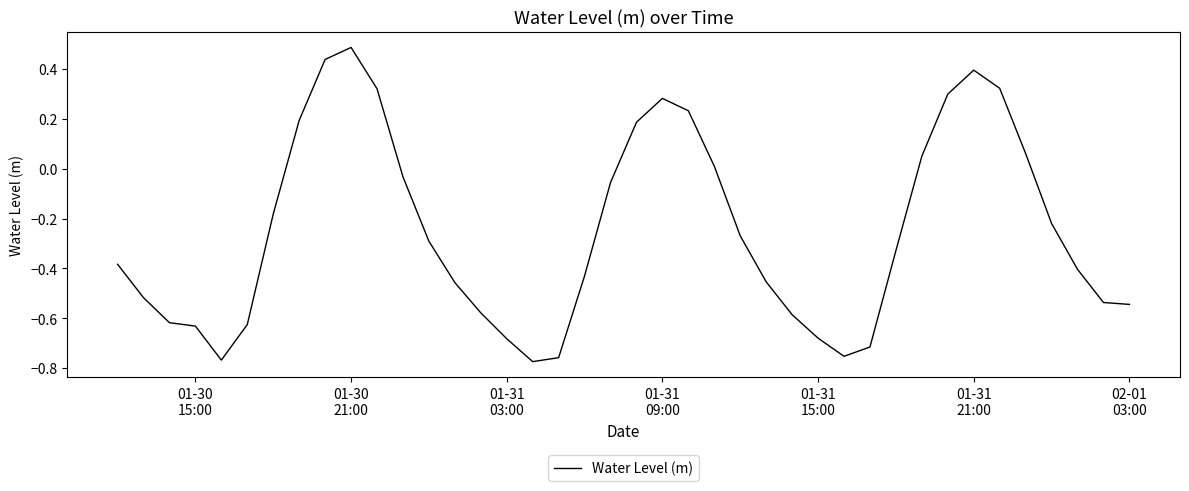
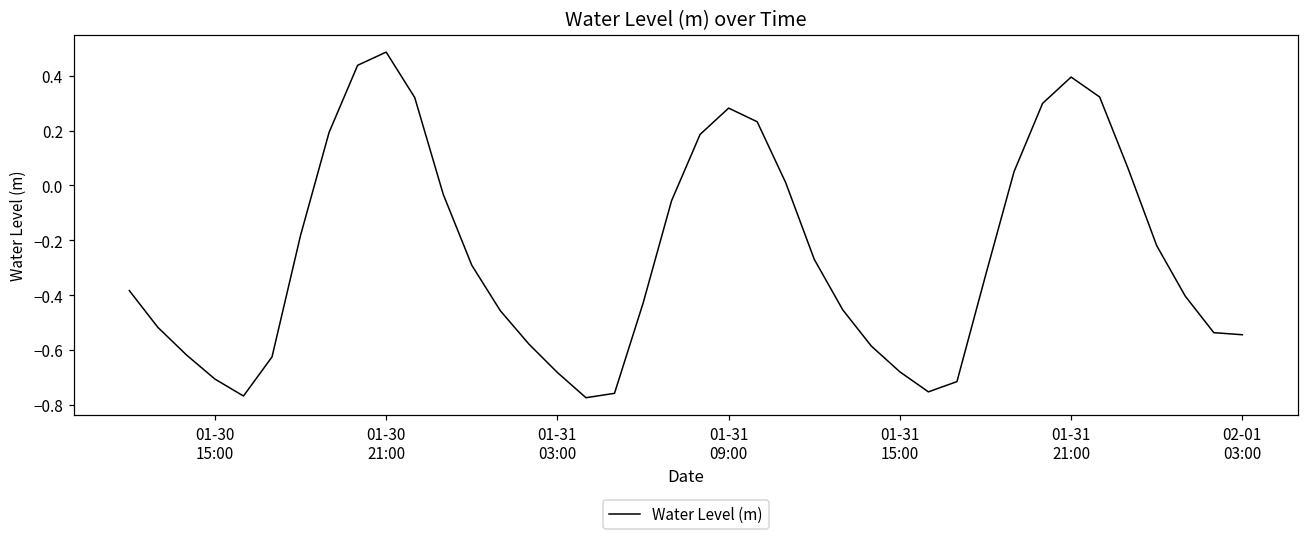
01-30 15:00: -0.63 -> -0.71
